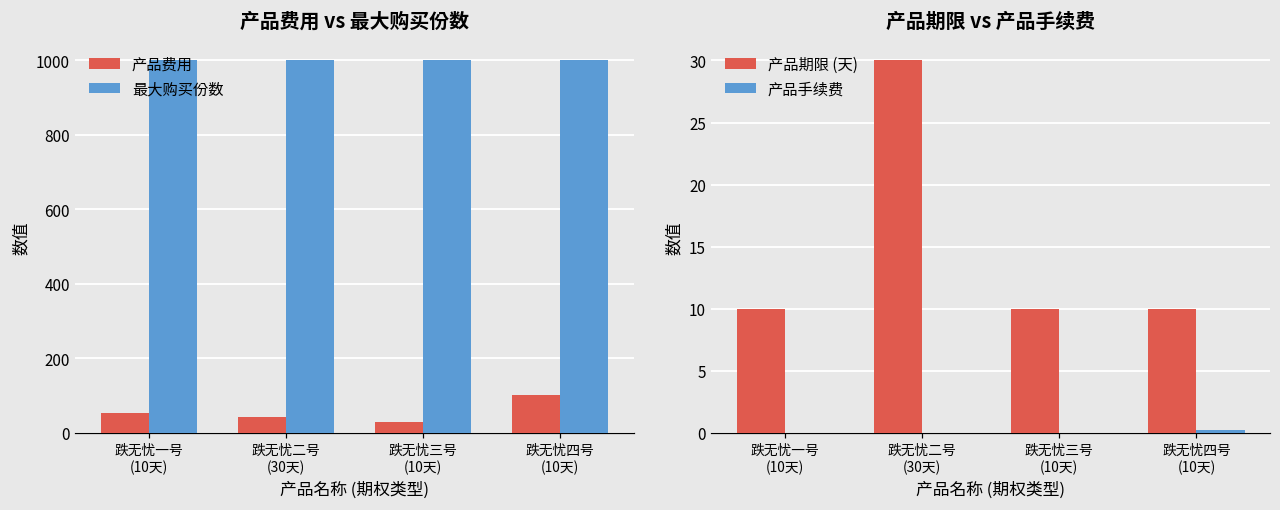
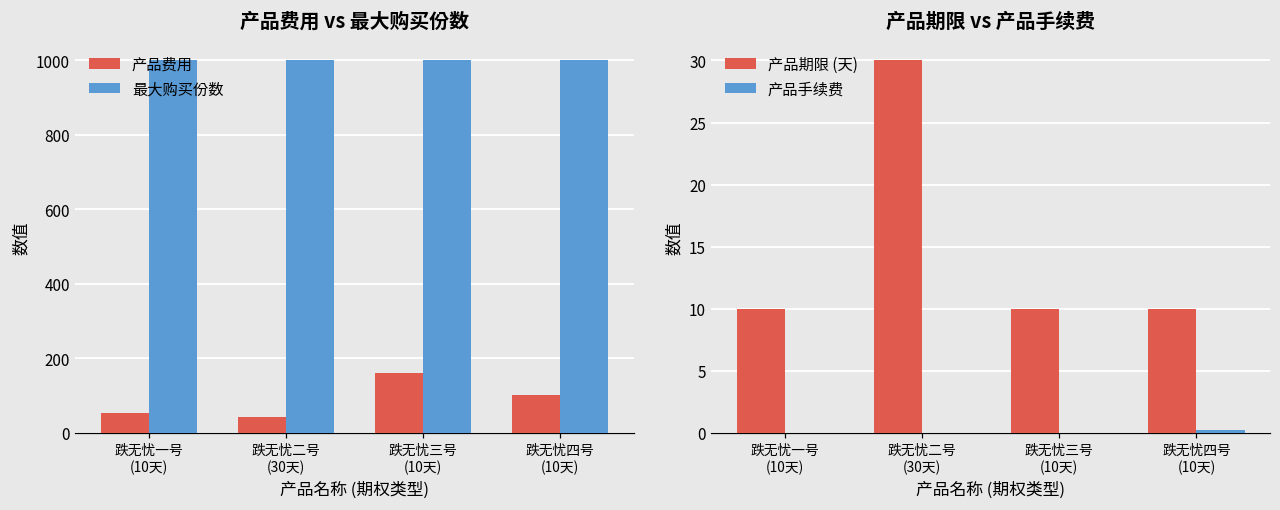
产品费用 vs 最大购买份数, 产品费用, 跌无忧三号 (10天): 30 -> 160
